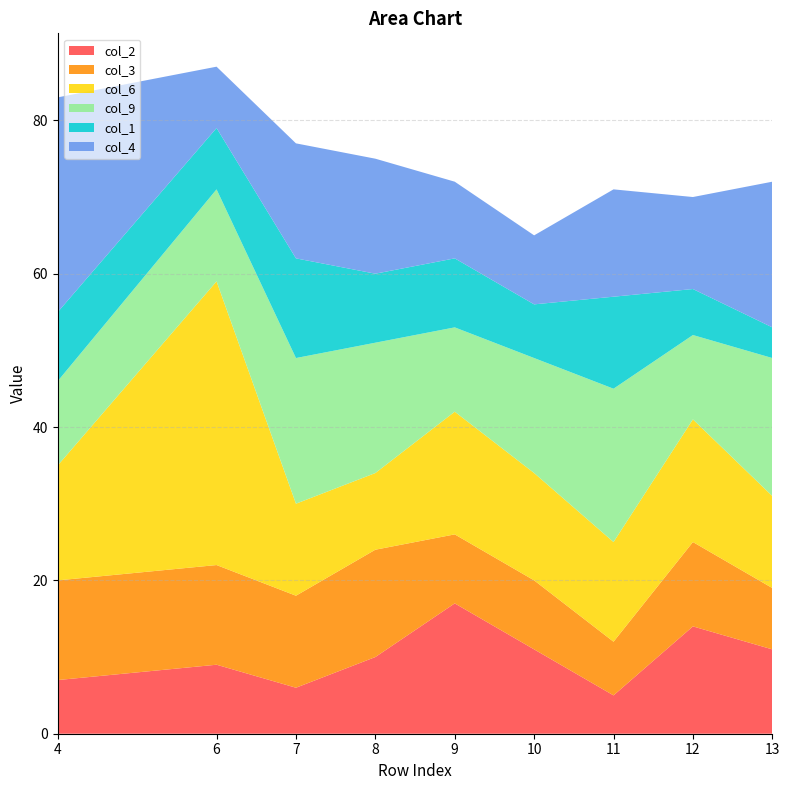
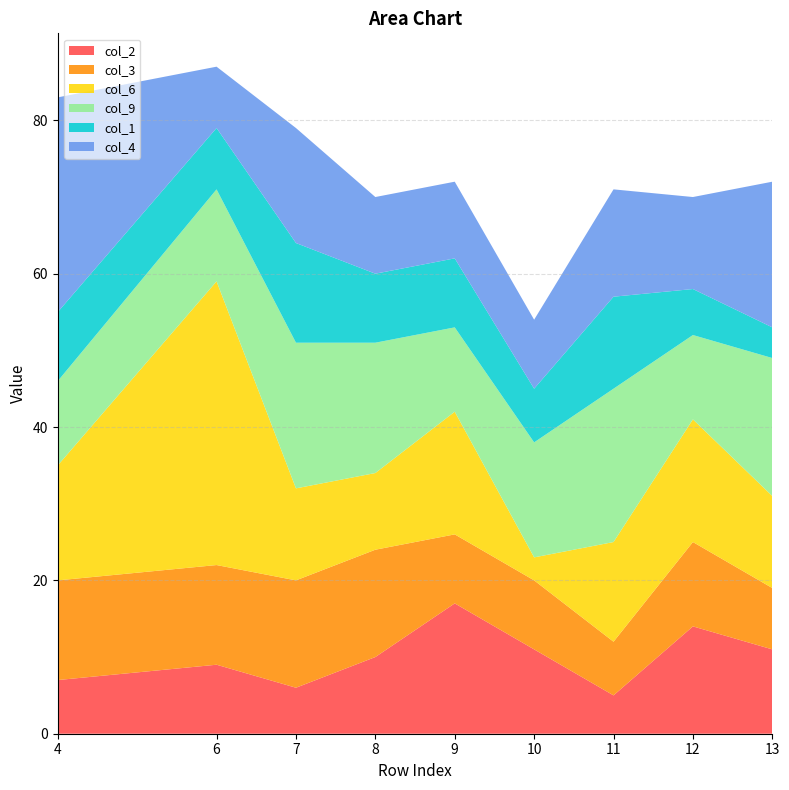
col_3, 7: 12 -> 14
col_4, 8: 15 -> 10
col_6, 10: 14 -> 3
